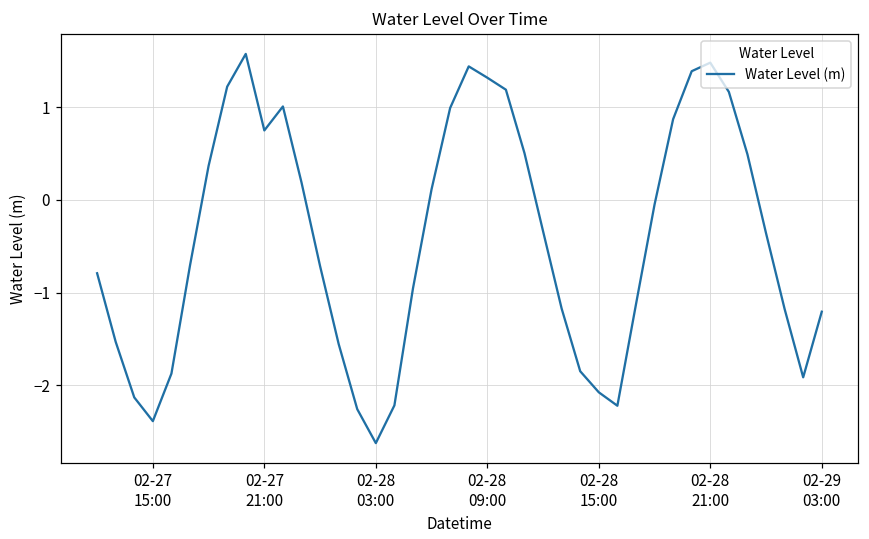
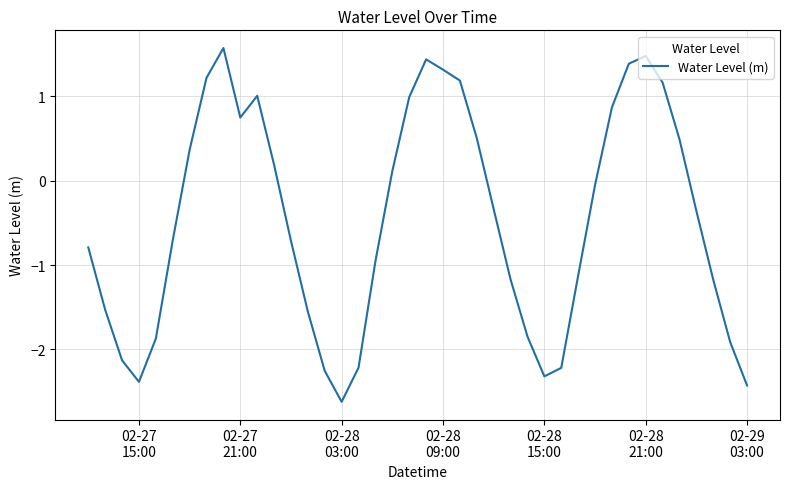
02-28 15:00: -2.1 -> -2.3
02-29 03:00: -1.2 -> -2.4
